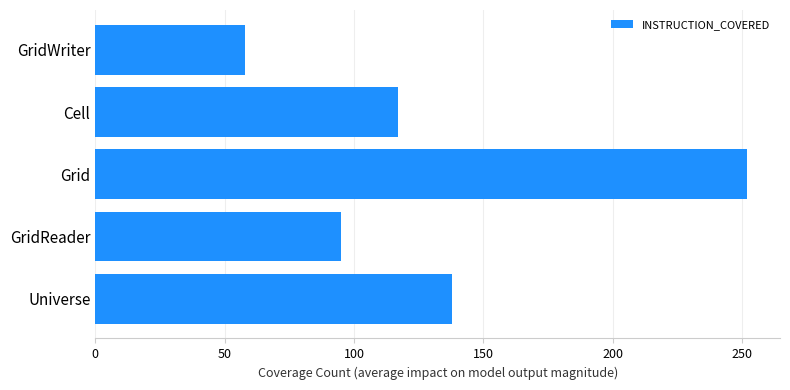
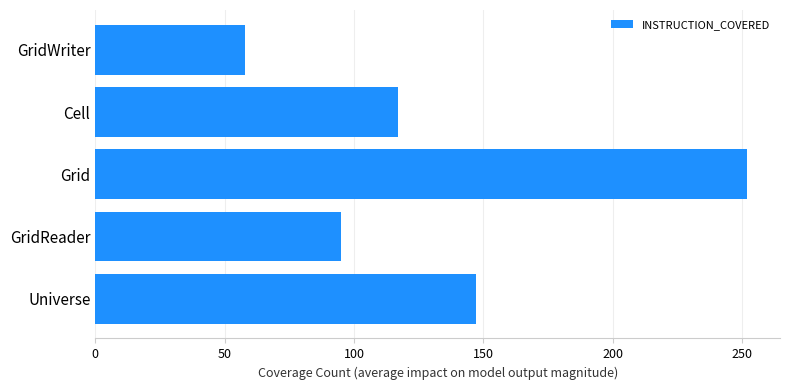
Universe: 138 -> 147
